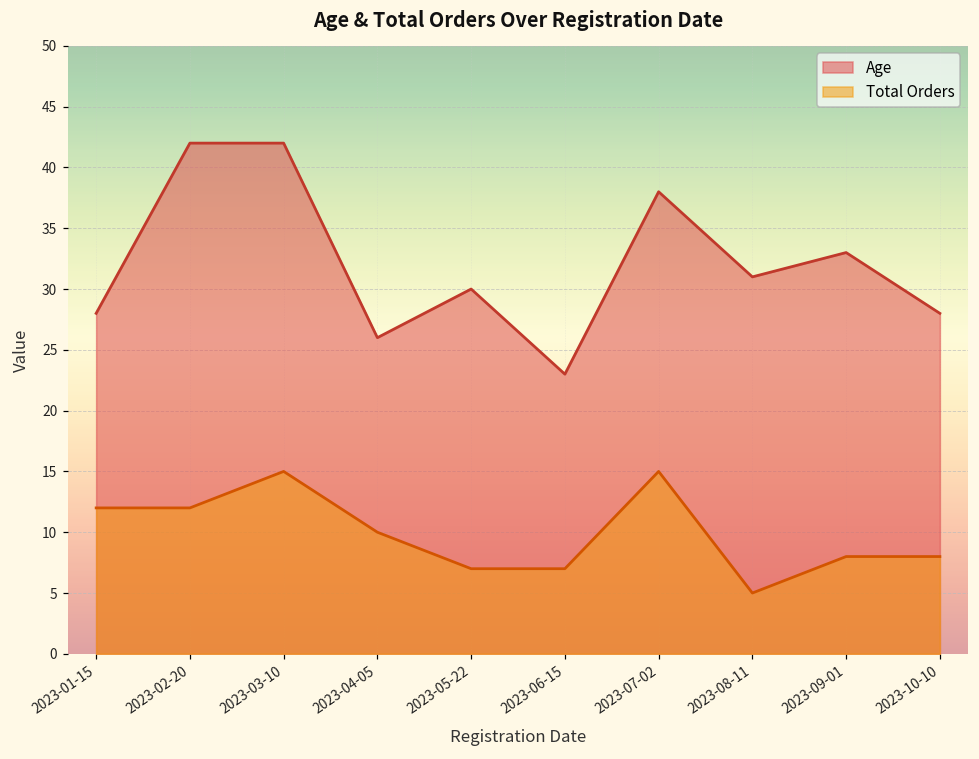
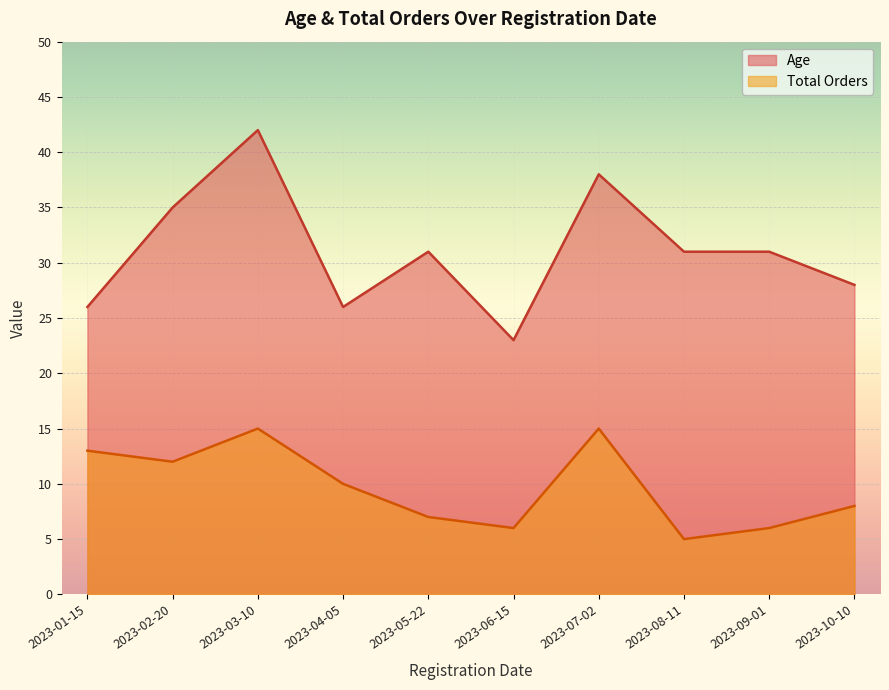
Age, 2023-01-15: 28 -> 26
Total Orders, 2023-01-15: 12 -> 13
Age, 2023-02-20: 42 -> 35
Age, 2023-05-22: 30 -> 31
Total Orders, 2023-06-15: 7 -> 6
Age, 2023-09-01: 33 -> 31
Total Orders, 2023-09-01: 8 -> 6
